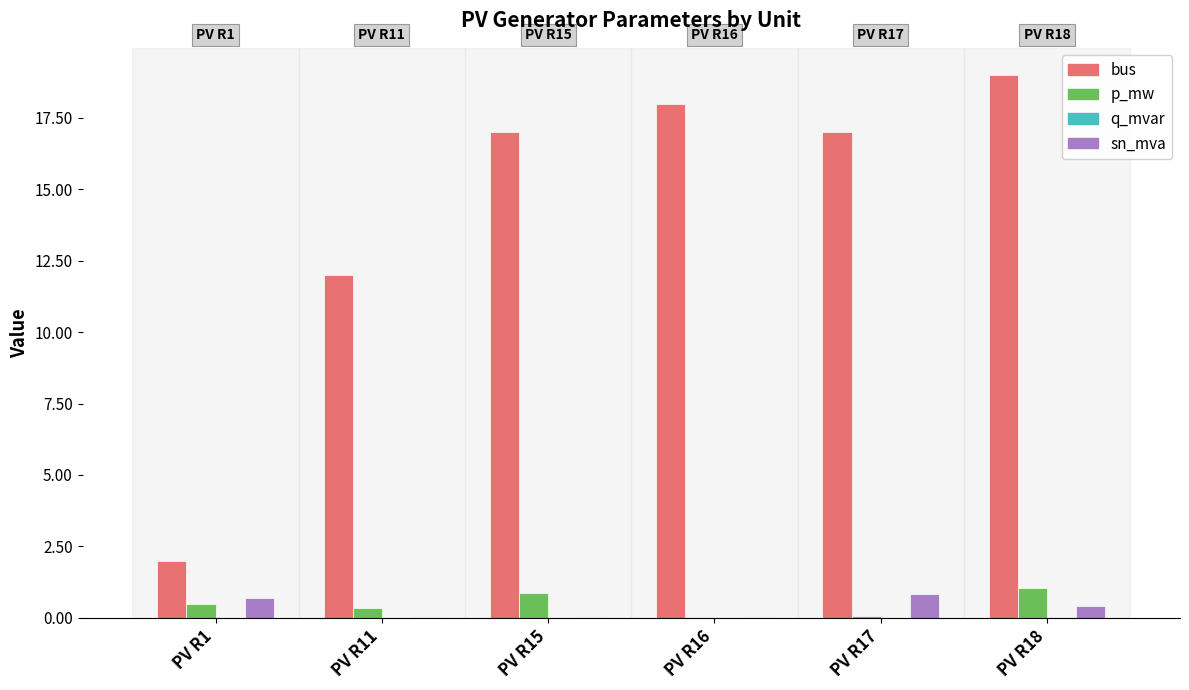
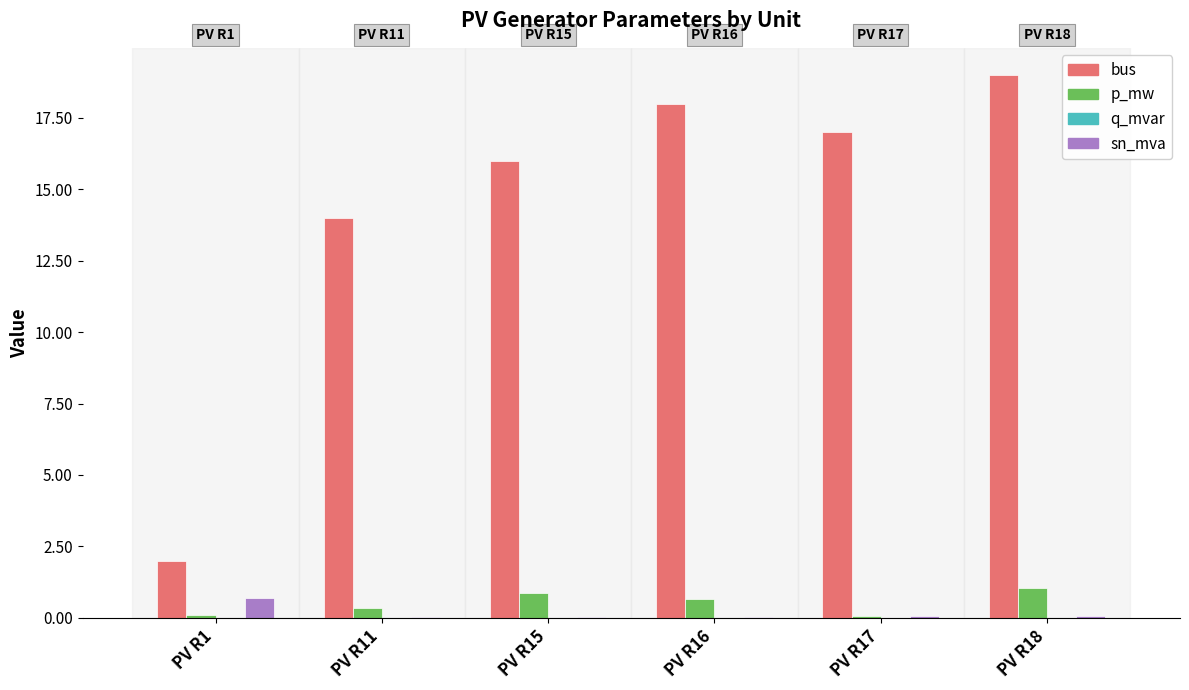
p_mw, PV R1: 0.5 -> 0.1
bus, PV R11: 12 -> 14
bus, PV R15: 17 -> 16
p_mw, PV R16: 0.0 -> 0.7
sn_mva, PV R17: 0.8 -> 0.1
sn_mva, PV R18: 0.4 -> 0.1
